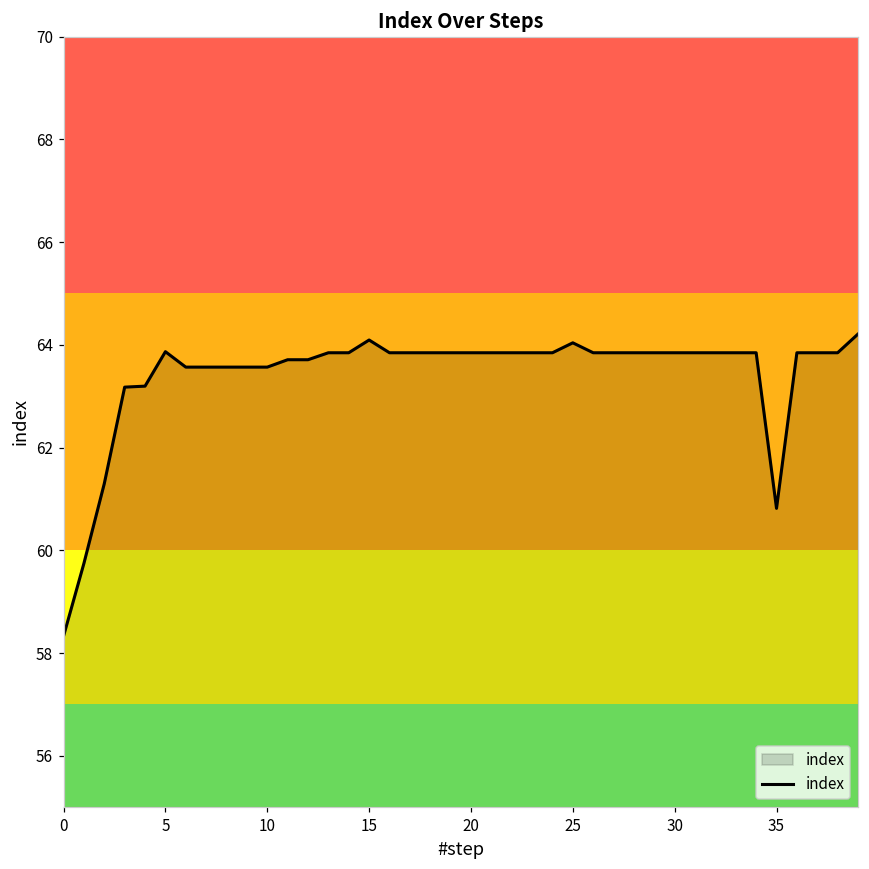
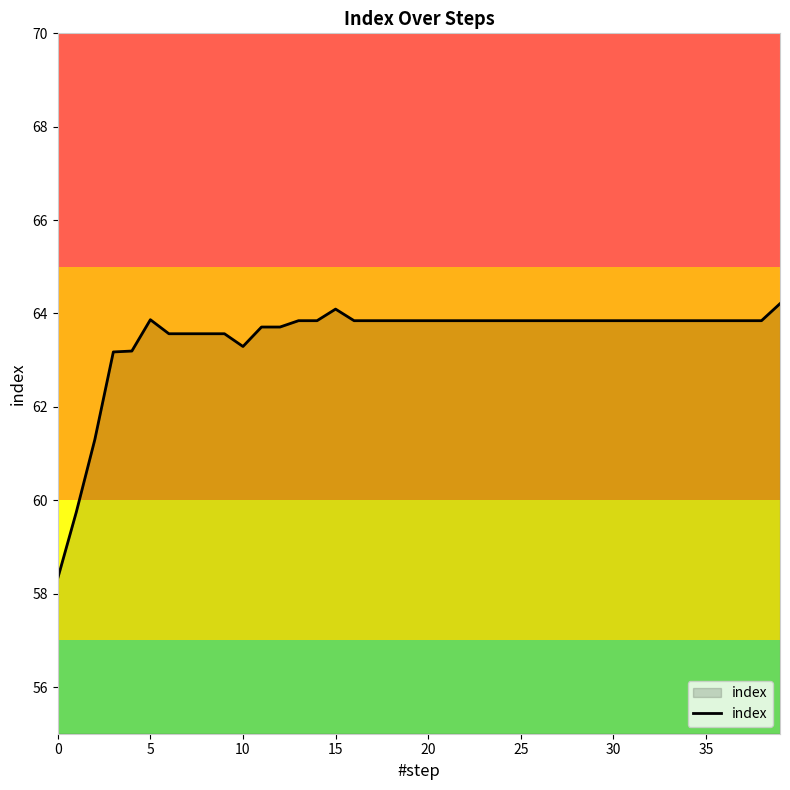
10: 63.6 -> 63.3
25: 64.0 -> 63.8
35: 60.8 -> 63.8
